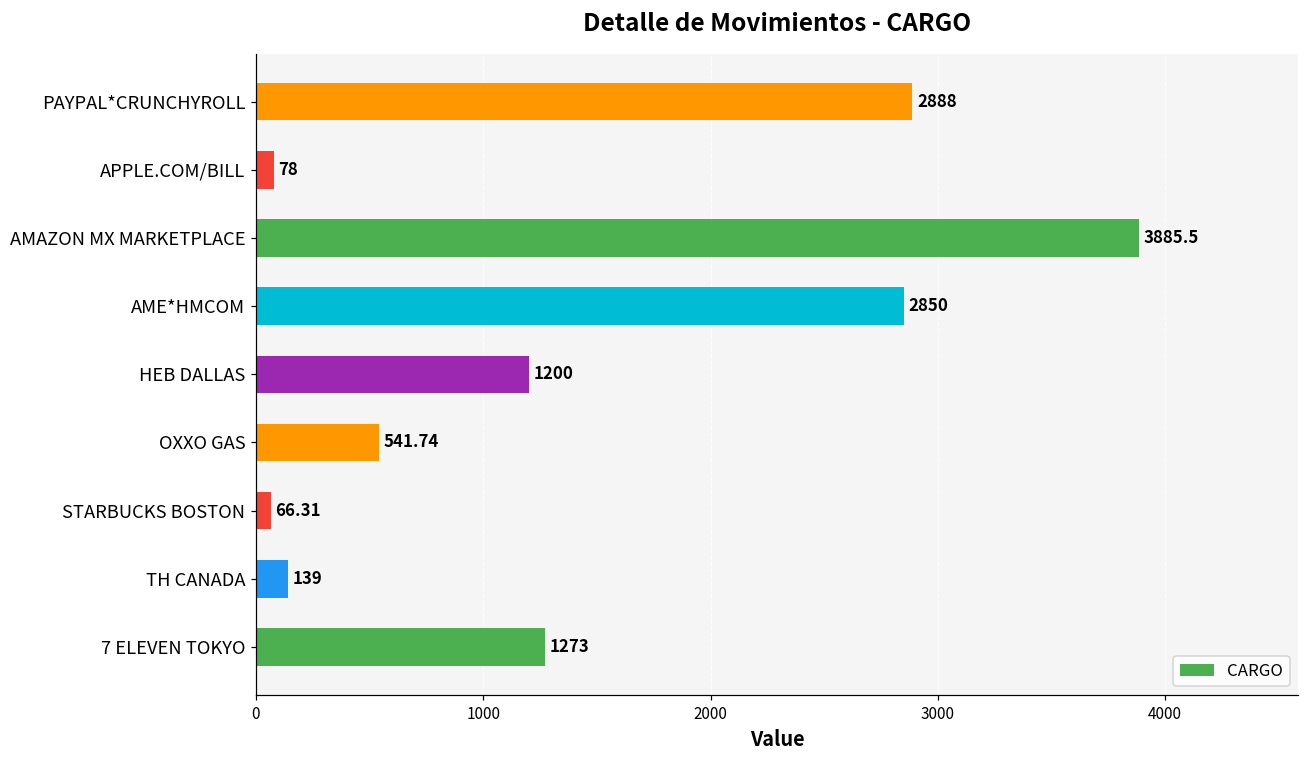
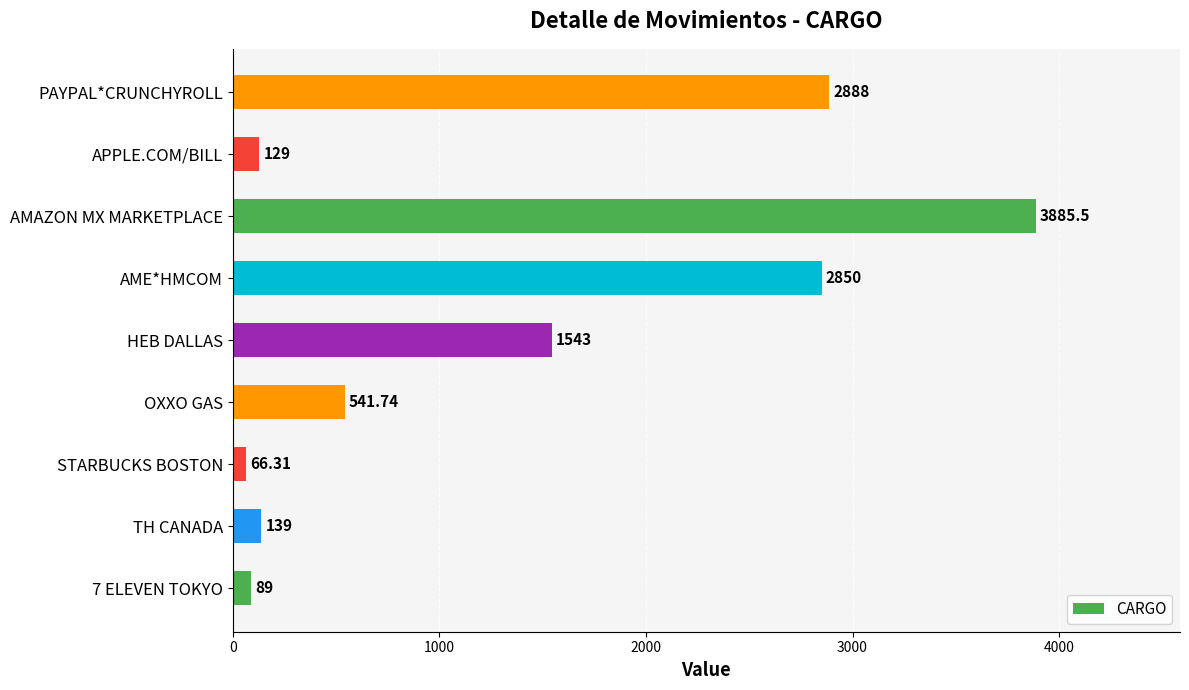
APPLE.COM/BILL: 78 -> 129
HEB DALLAS: 1200 -> 1543
7 ELEVEN TOKYO: 1273 -> 89
